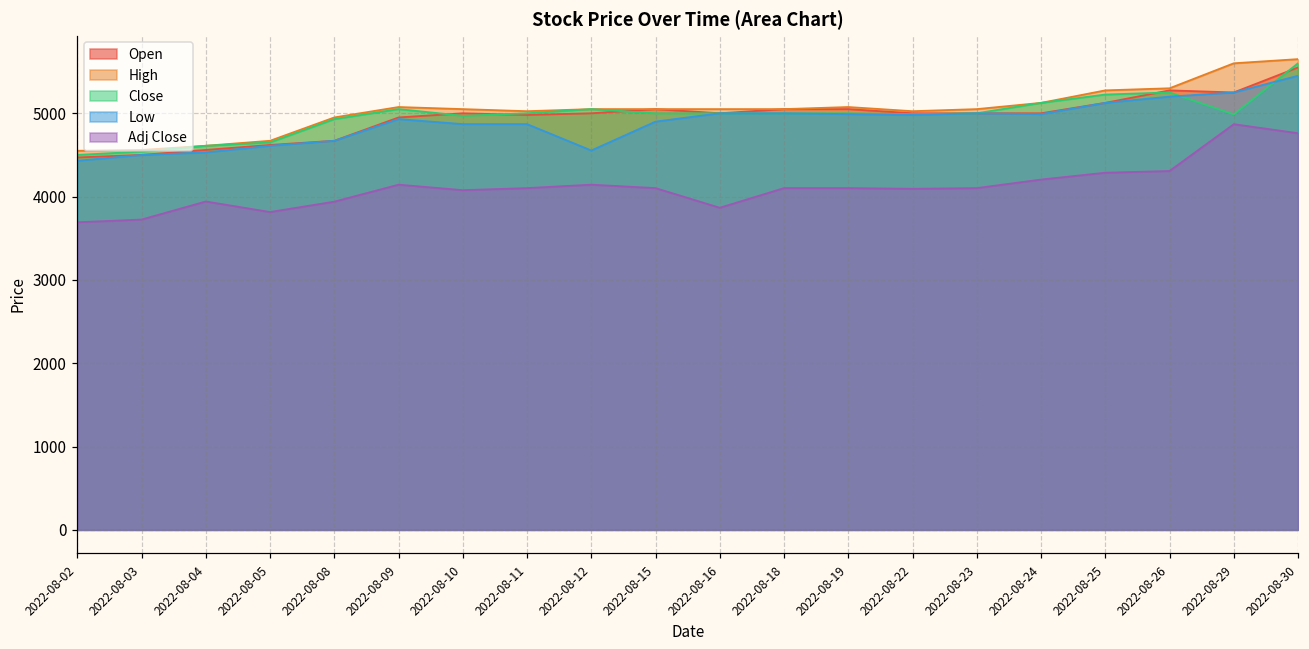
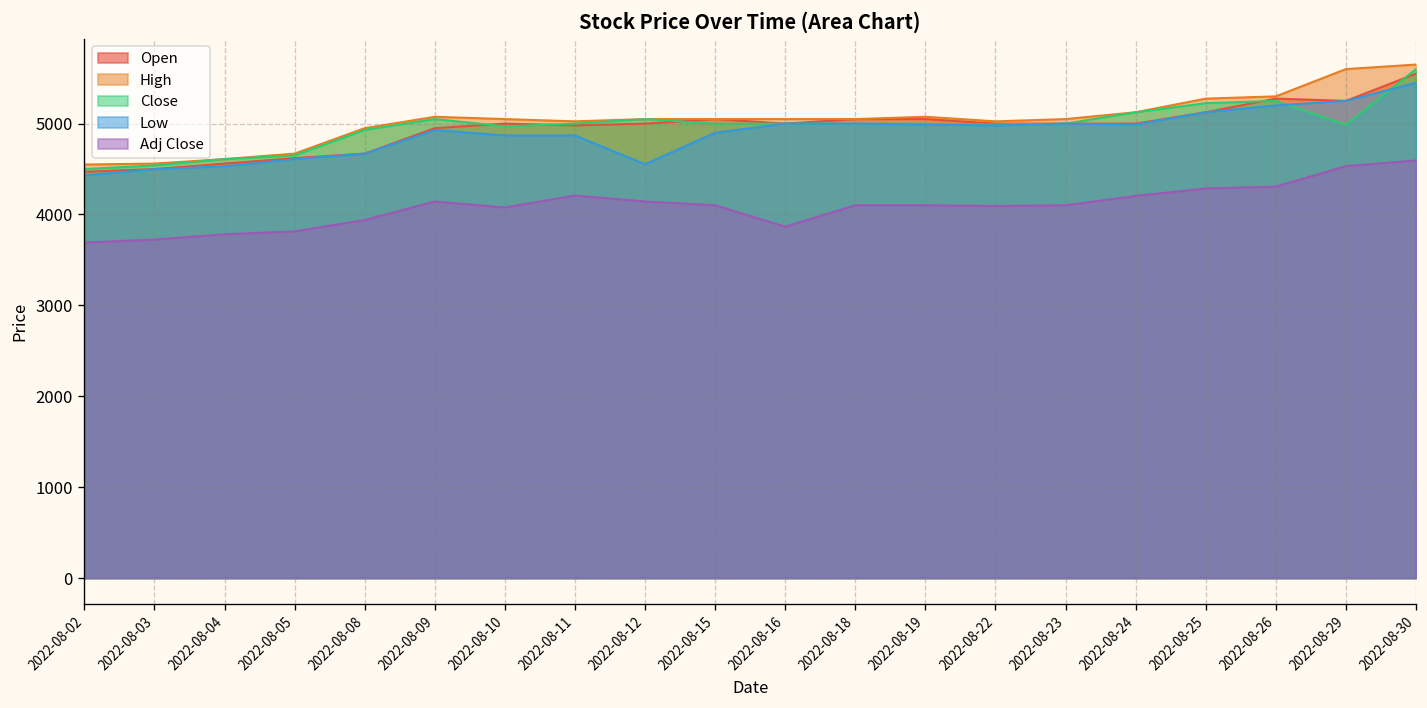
Adj Close, 2022-08-04: 3900 -> 3800
Adj Close, 2022-08-11: 4100 -> 4200
Adj Close, 2022-08-29: 4900 -> 4500
Adj Close, 2022-08-30: 4800 -> 4600
